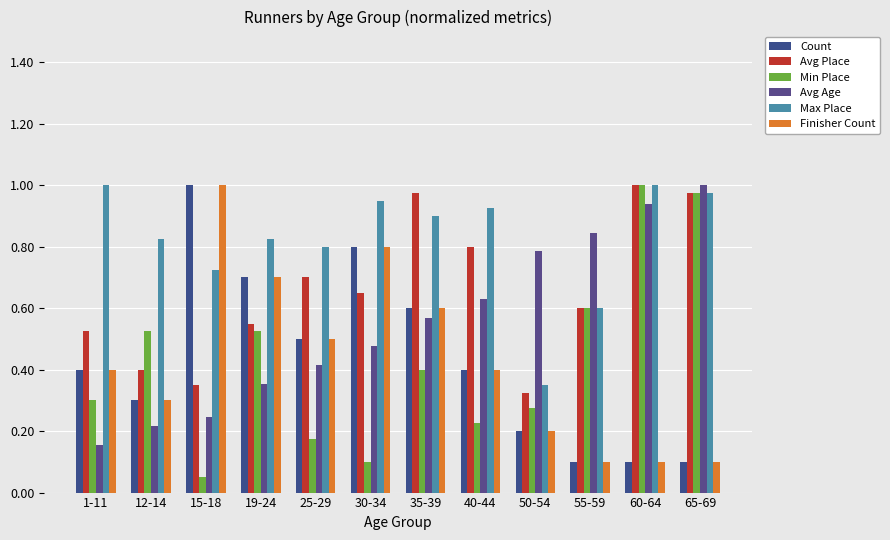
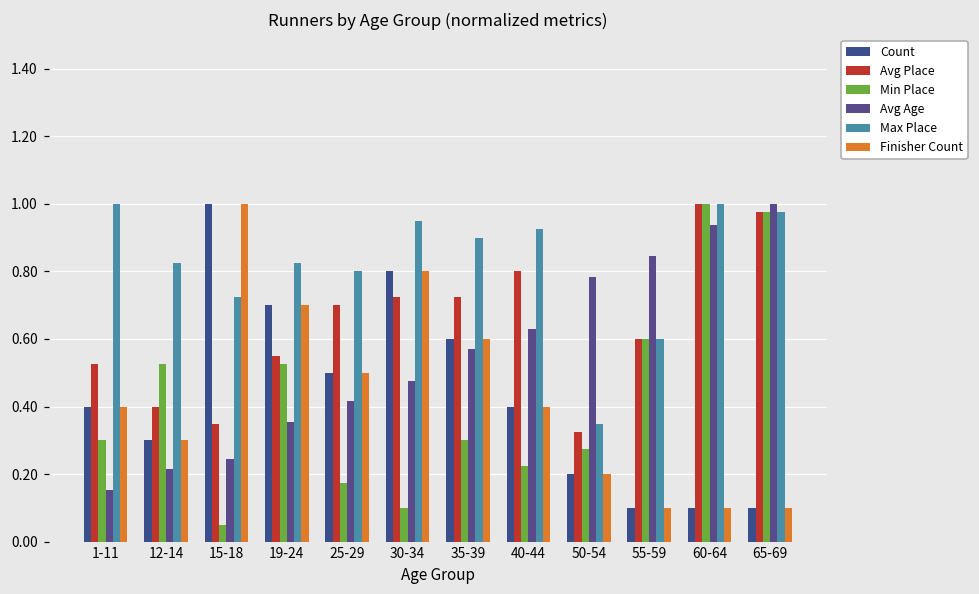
Avg Place, 30-34: 0.65 -> 0.73
Avg Place, 35-39: 0.98 -> 0.73
Min Place, 35-39: 0.40 -> 0.30
